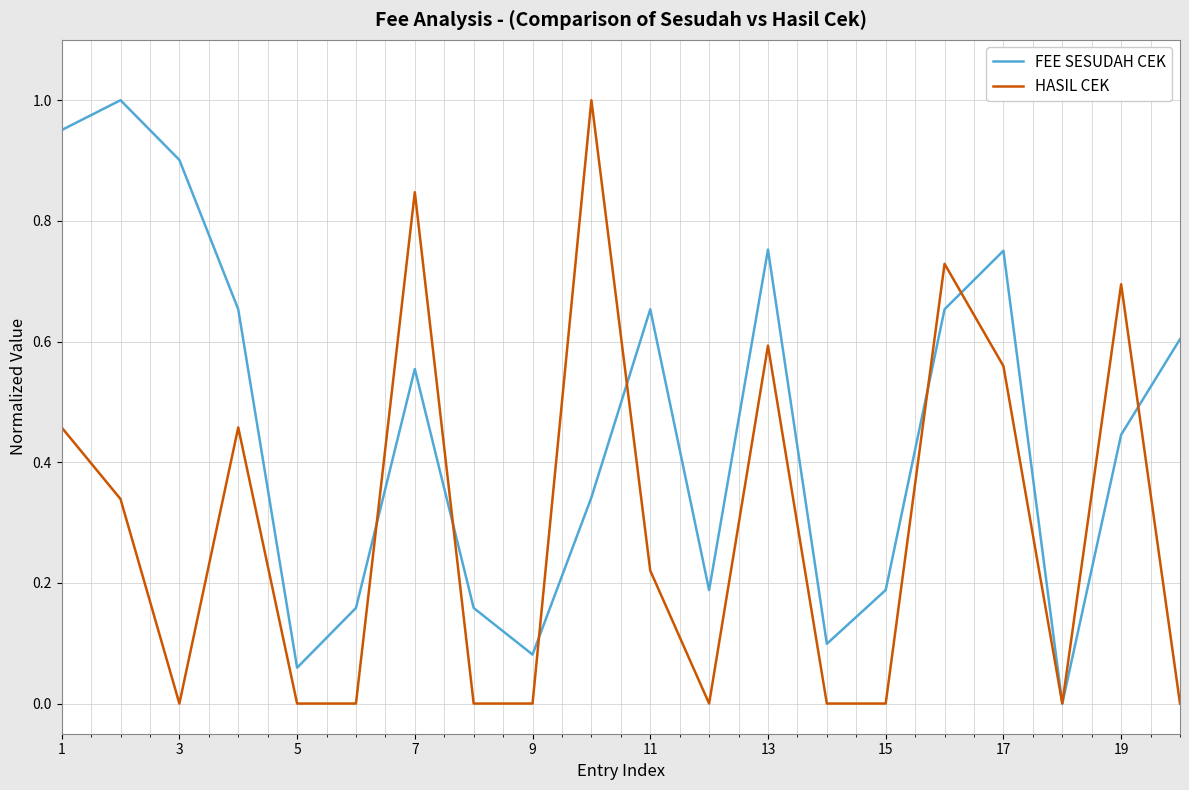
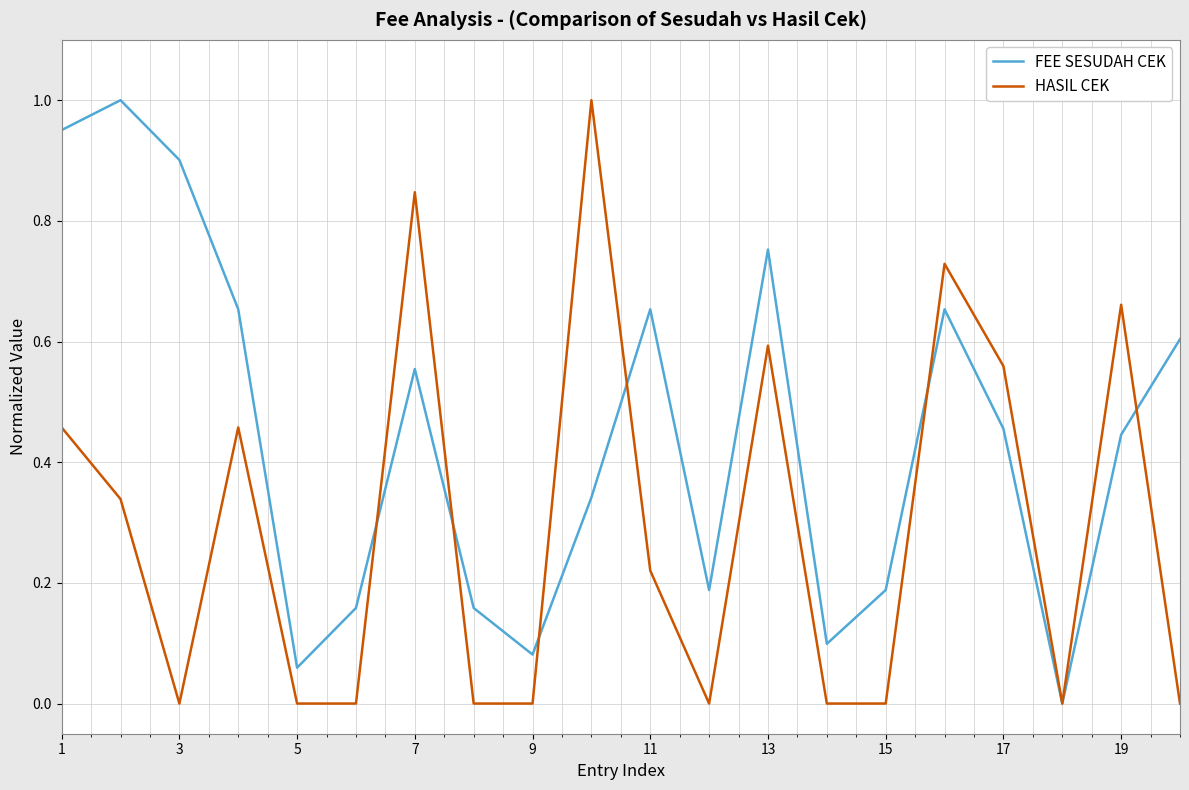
FEE SESUDAH CEK, 17: 0.75 -> 0.46
HASIL CEK, 19: 0.69 -> 0.66
